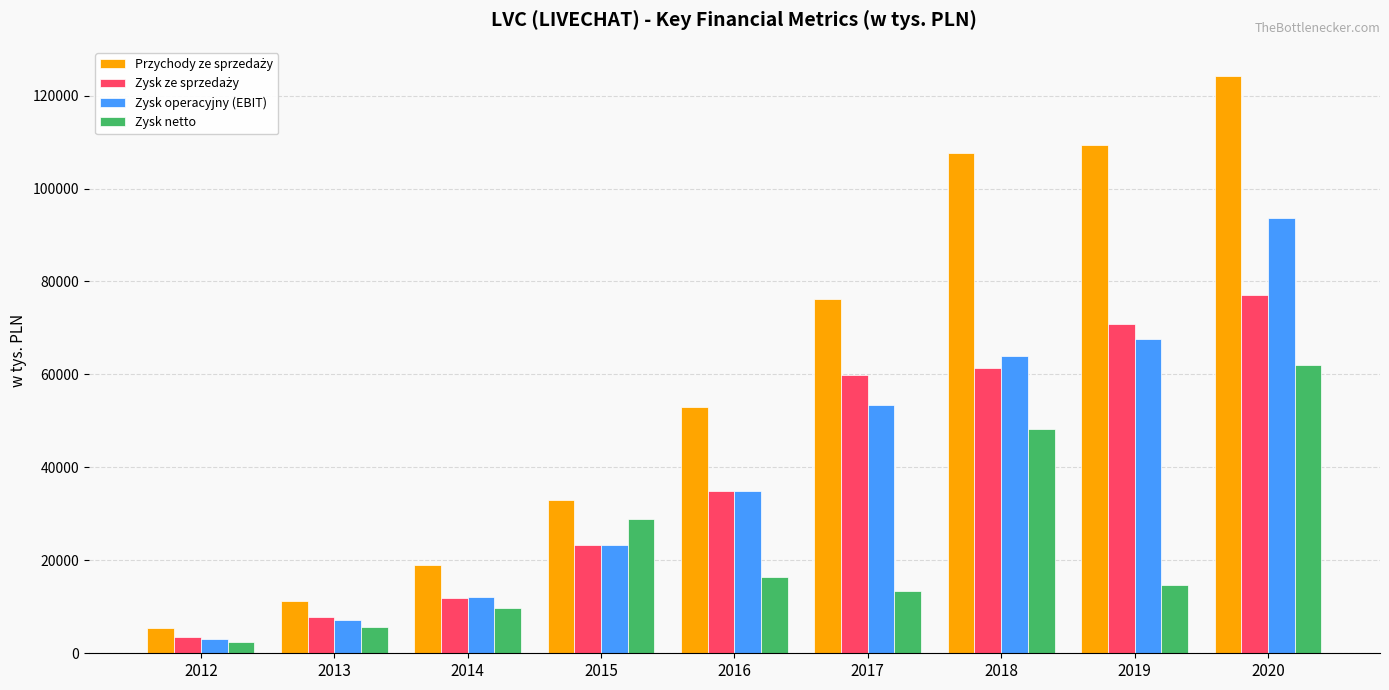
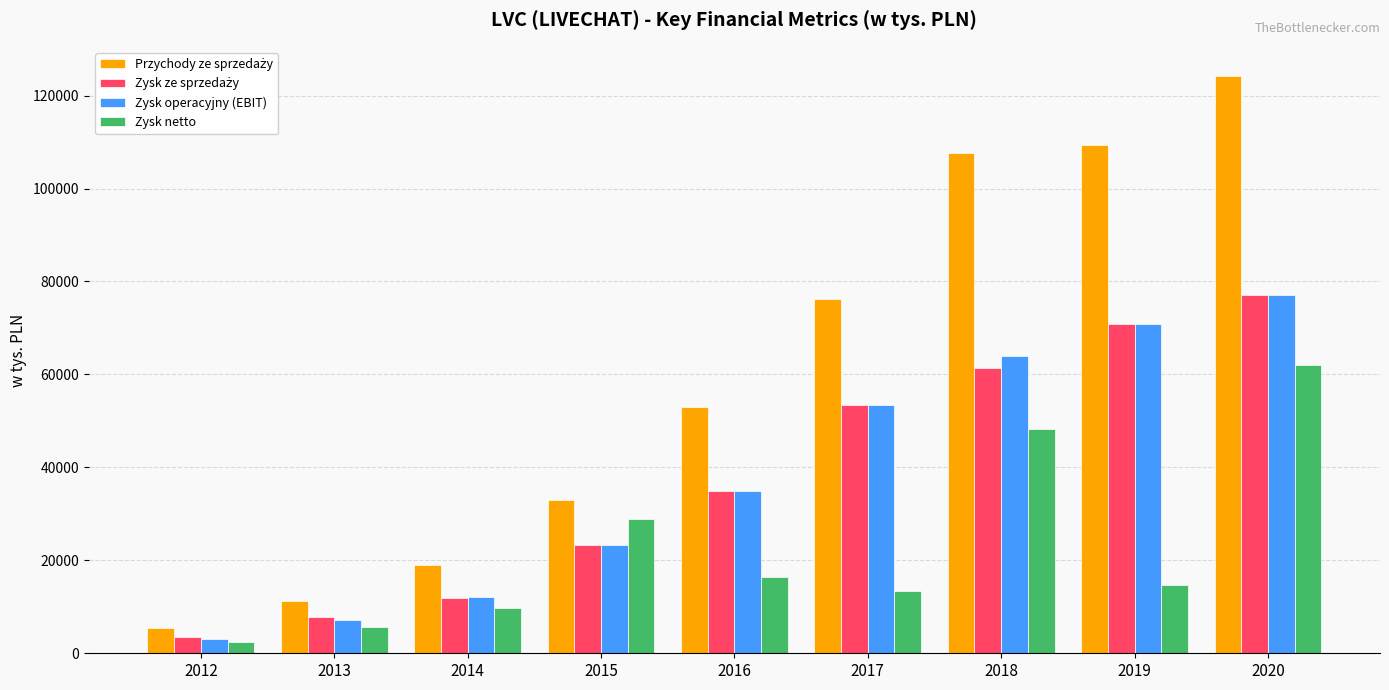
Zysk ze sprzedaży, 2017: 60000 -> 53000
Zysk operacyjny (EBIT), 2019: 68000 -> 71000
Zysk operacyjny (EBIT), 2020: 94000 -> 77000
